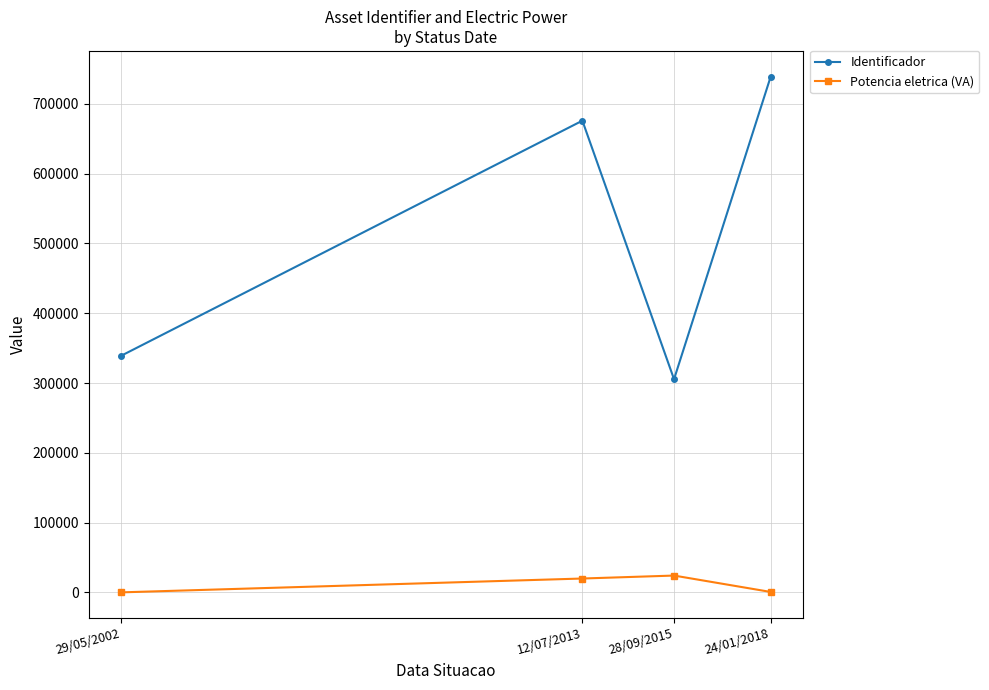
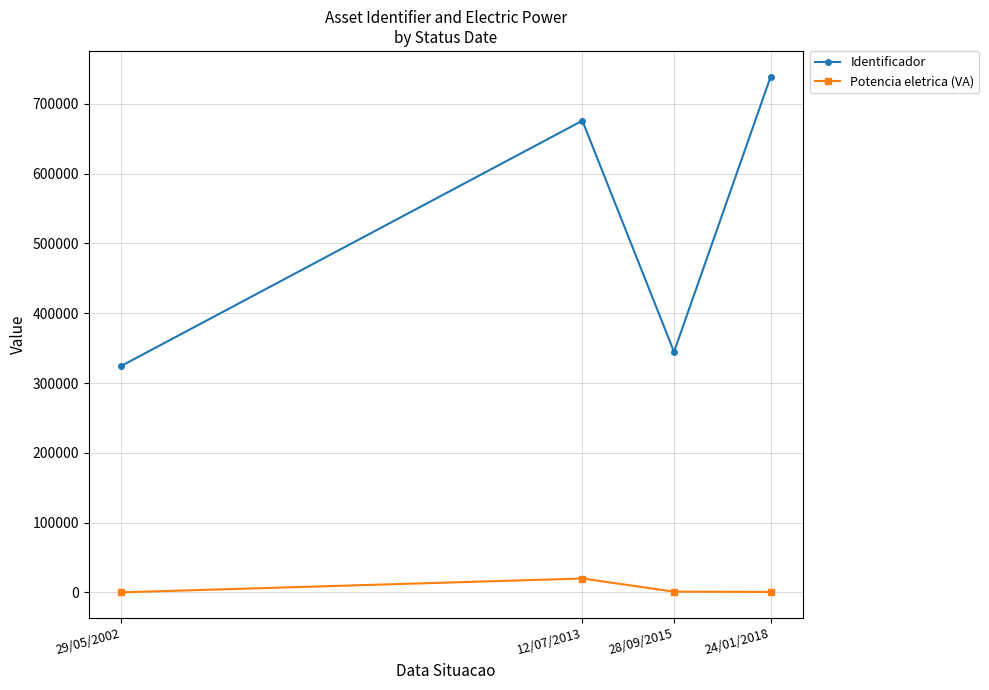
Identificador, 29/05/2002: 340000 -> 320000
Identificador, 28/09/2015: 310000 -> 340000
Potencia eletrica (VA), 28/09/2015: 20000 -> 0
